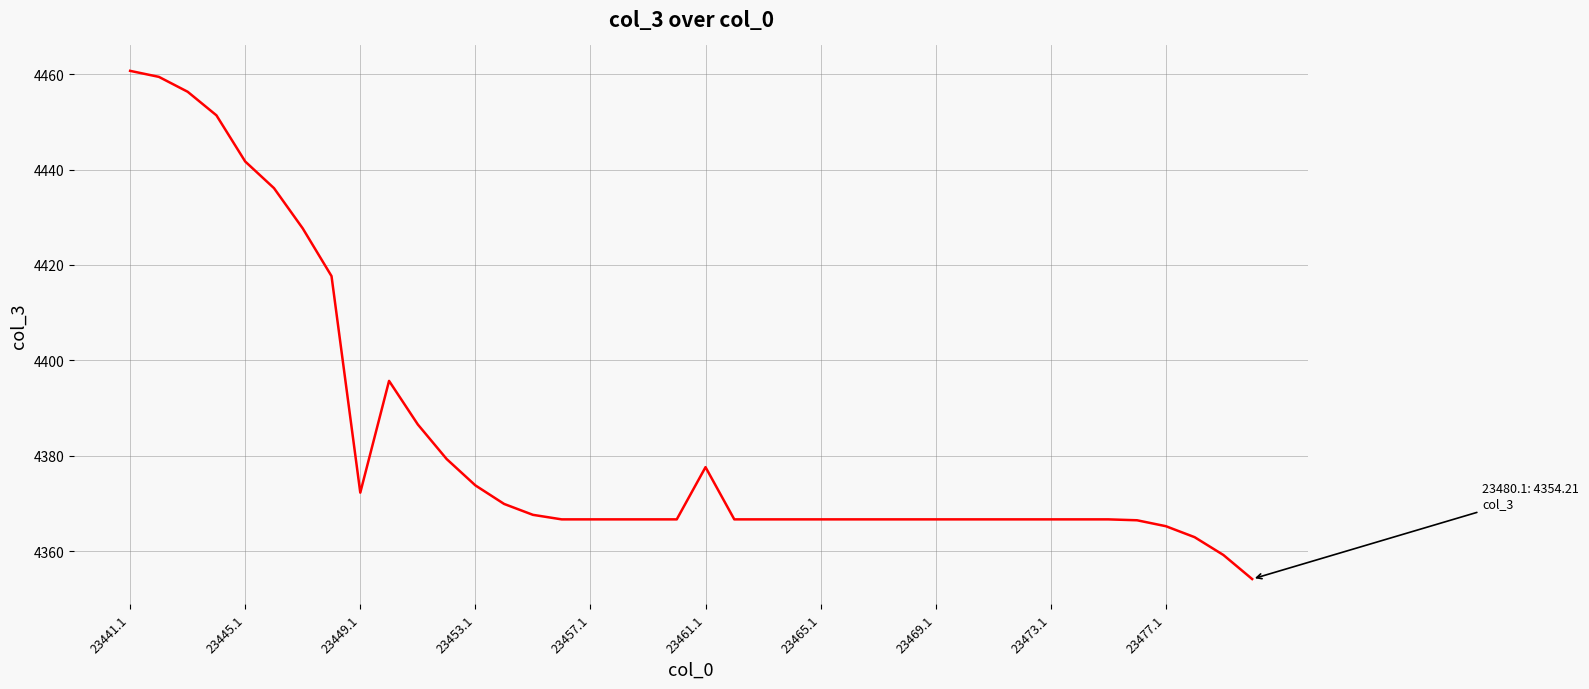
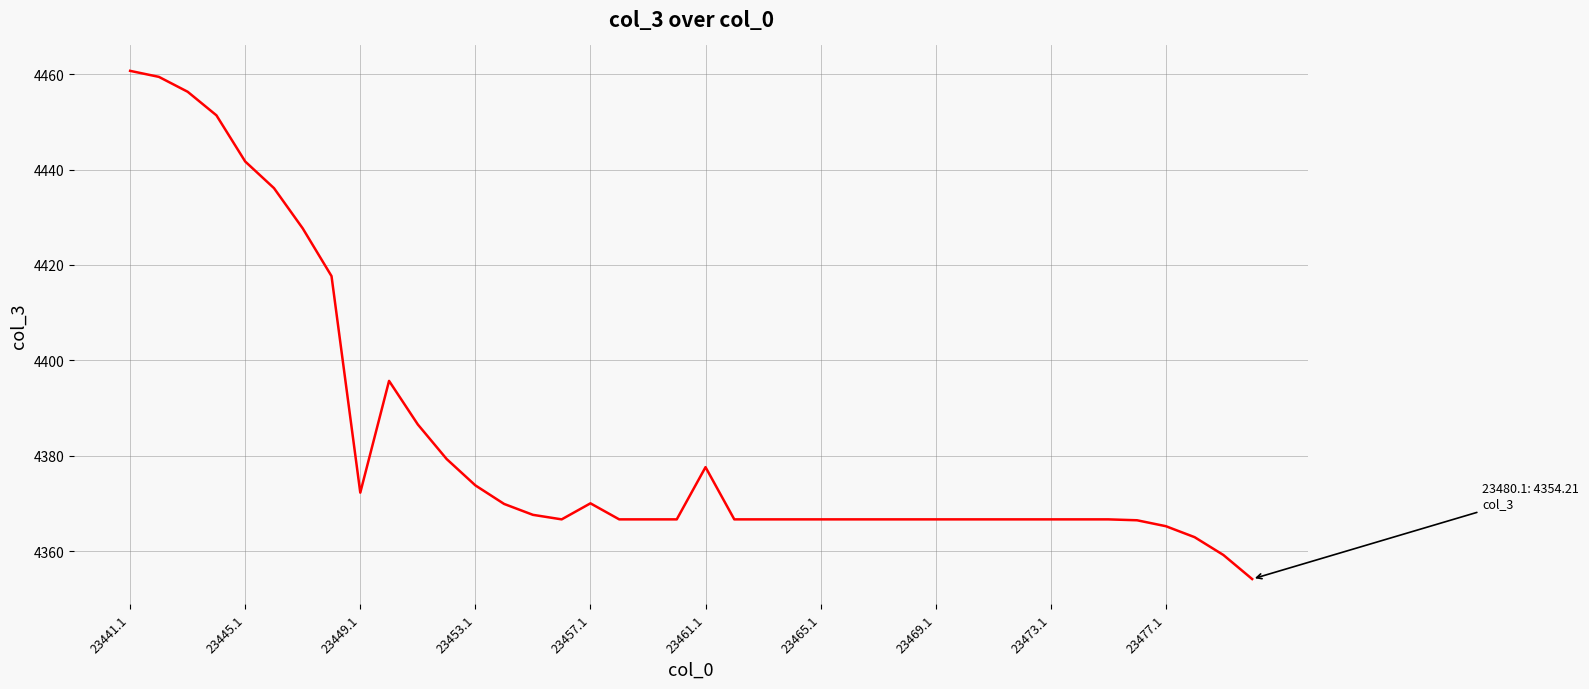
23457.1: 4367 -> 4370
